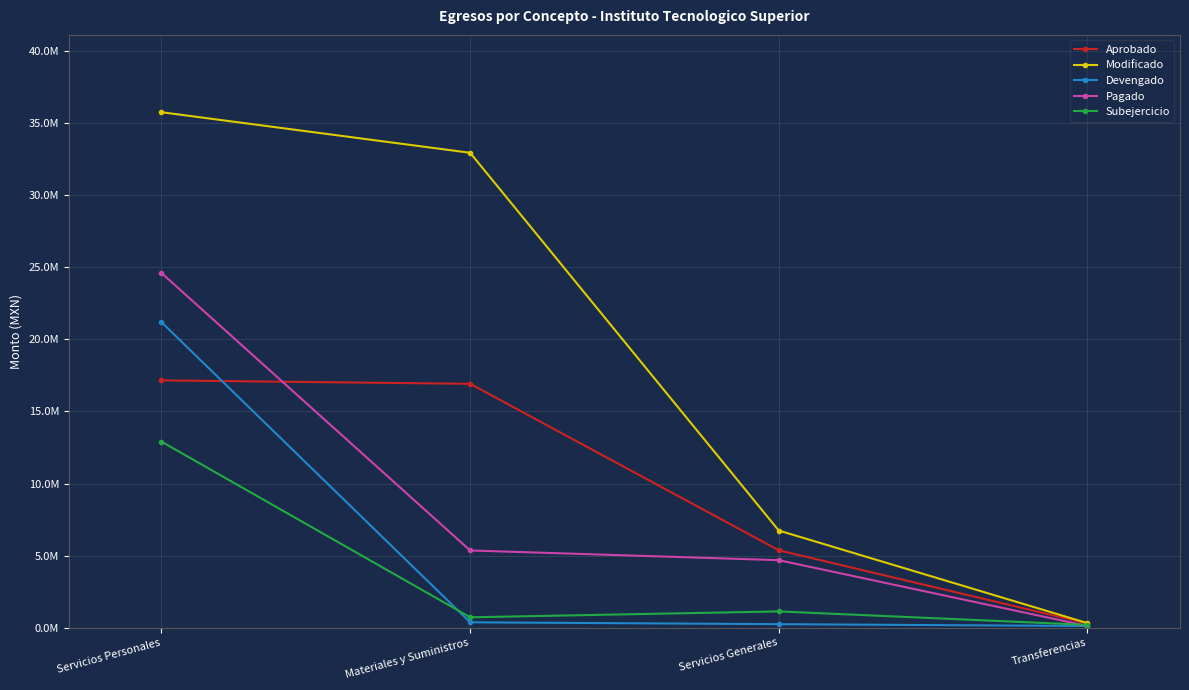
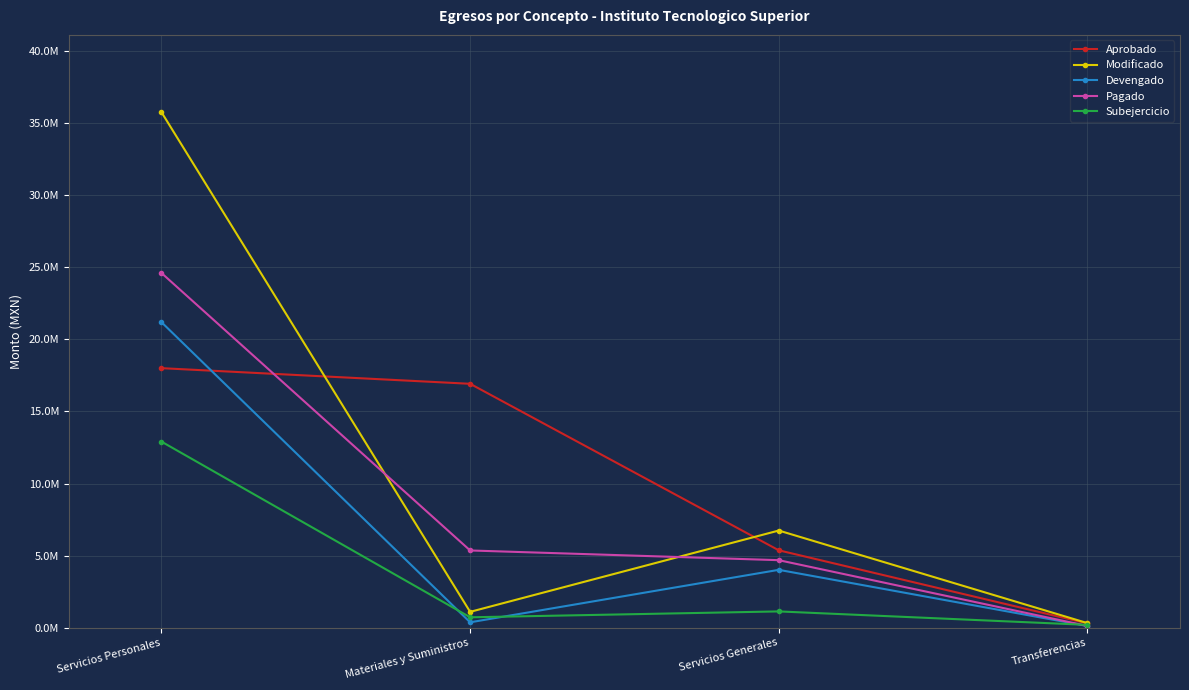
Aprobado, Servicios Personales: 17200000 -> 18000000
Modificado, Materiales y Suministros: 32900000 -> 1100000
Devengado, Servicios Generales: 200000 -> 4000000
